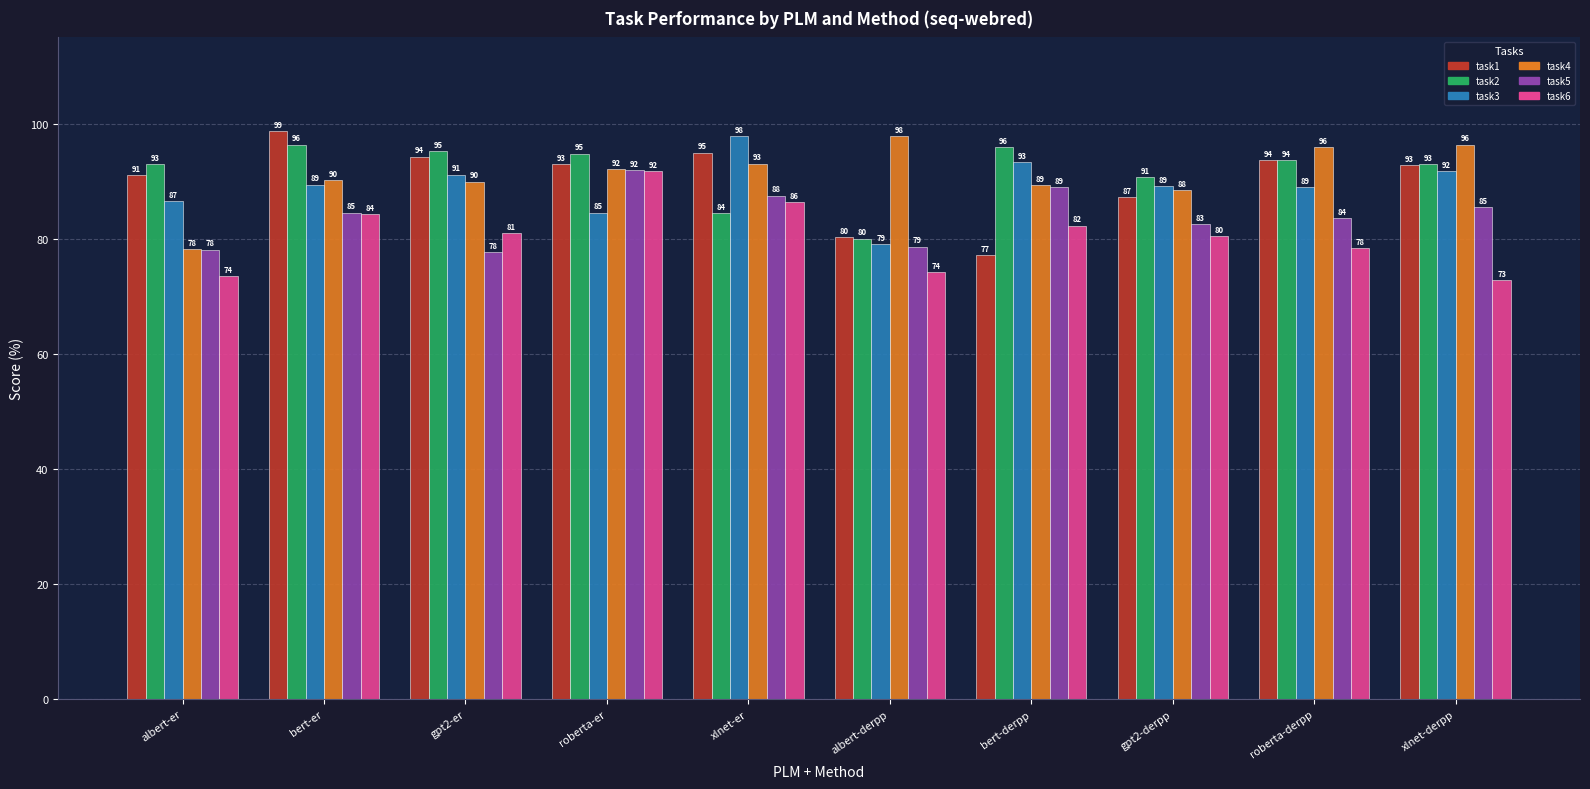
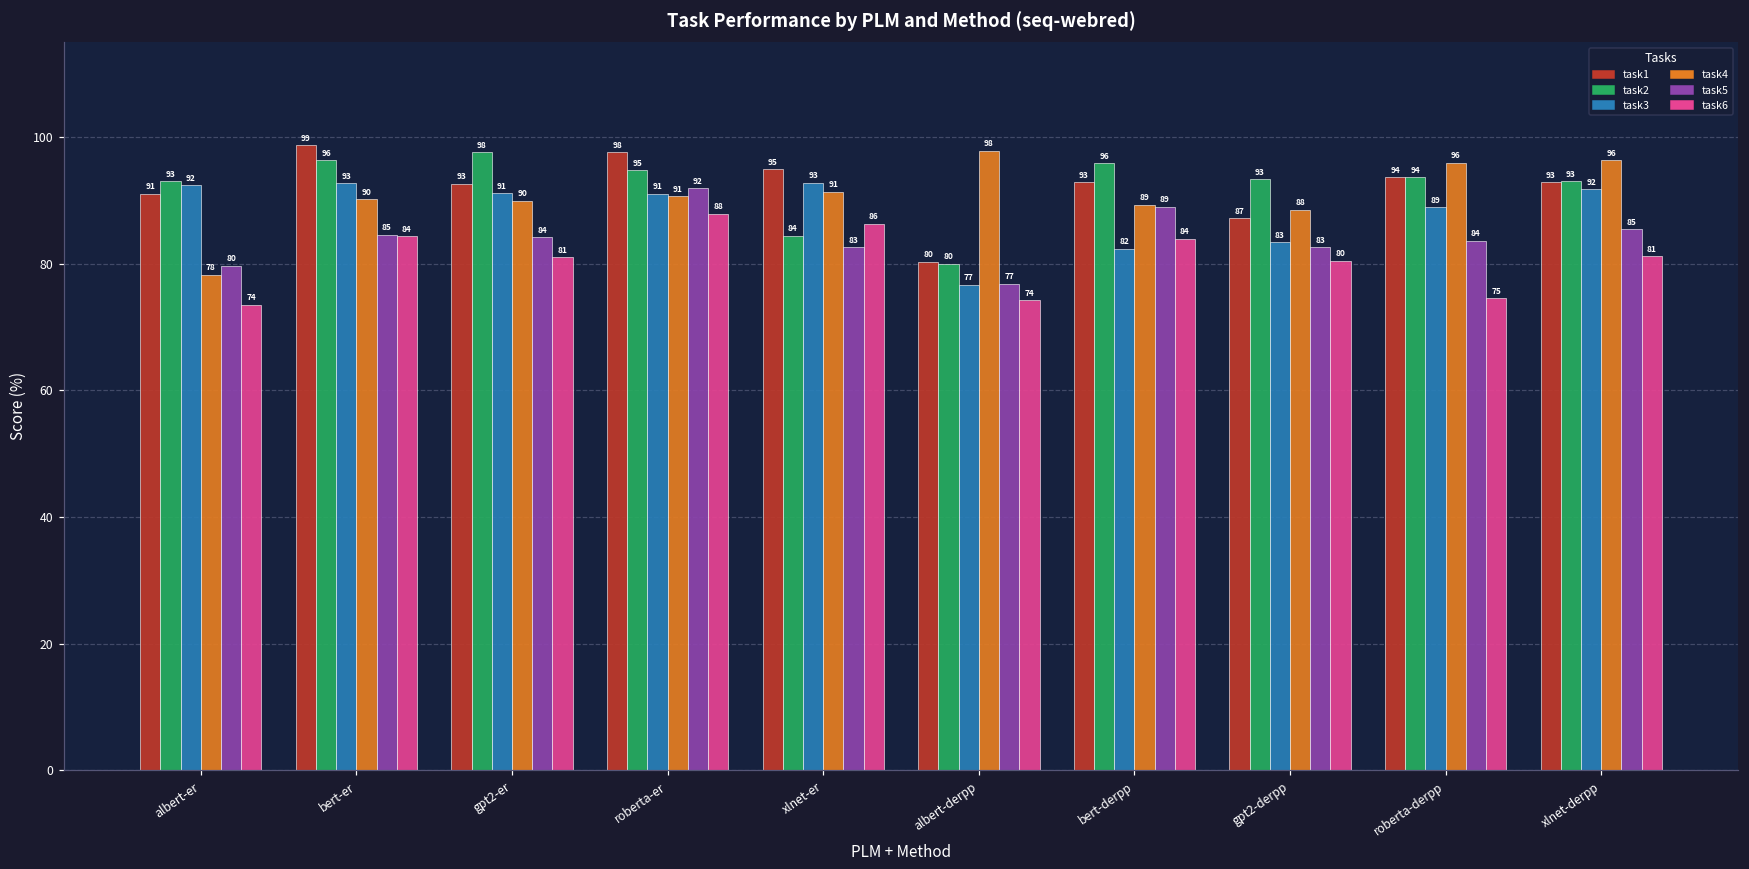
task3, albert-er: 87 -> 92
task5, albert-er: 78 -> 80
task3, bert-er: 89 -> 93
task1, gpt2-er: 94 -> 93
task2, gpt2-er: 95 -> 98
task5, gpt2-er: 78 -> 84
task1, roberta-er: 93 -> 98
task3, roberta-er: 85 -> 91
task4, roberta-er: 92 -> 91
task6, roberta-er: 92 -> 88
task3, xlnet-er: 98 -> 93
task4, xlnet-er: 93 -> 91
task5, xlnet-er: 88 -> 83
task3, albert-derpp: 79 -> 77
task5, albert-derpp: 79 -> 77
task1, bert-derpp: 77 -> 93
task3, bert-derpp: 93 -> 82
task6, bert-derpp: 82 -> 84
task2, gpt2-derpp: 91 -> 93
task3, gpt2-derpp: 89 -> 83
task6, roberta-derpp: 78 -> 75
task6, xlnet-derpp: 73 -> 81
